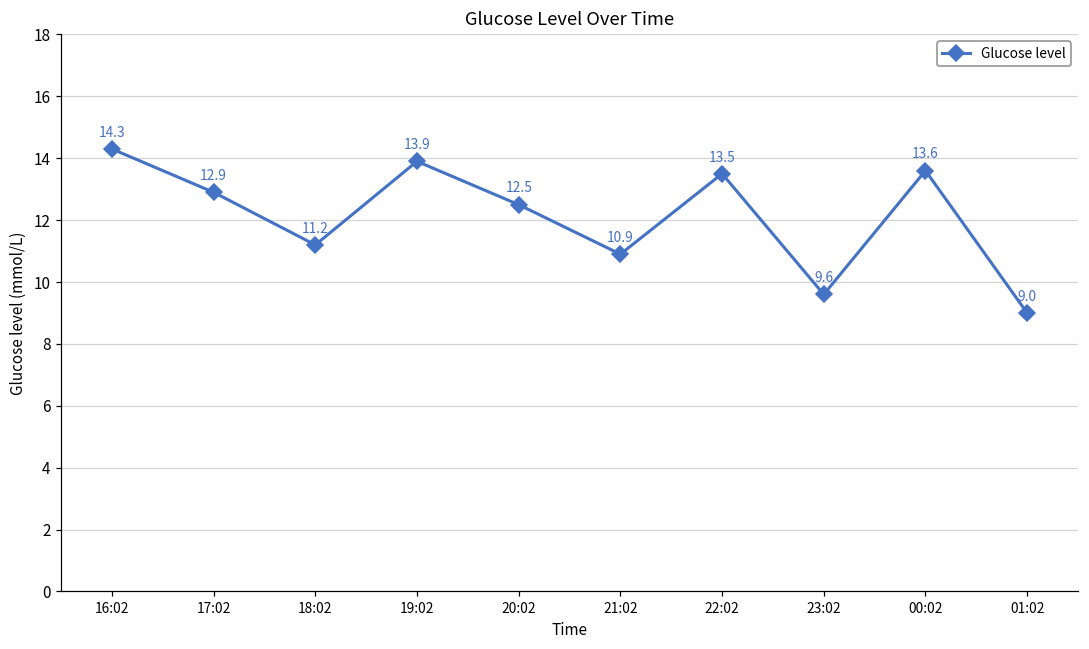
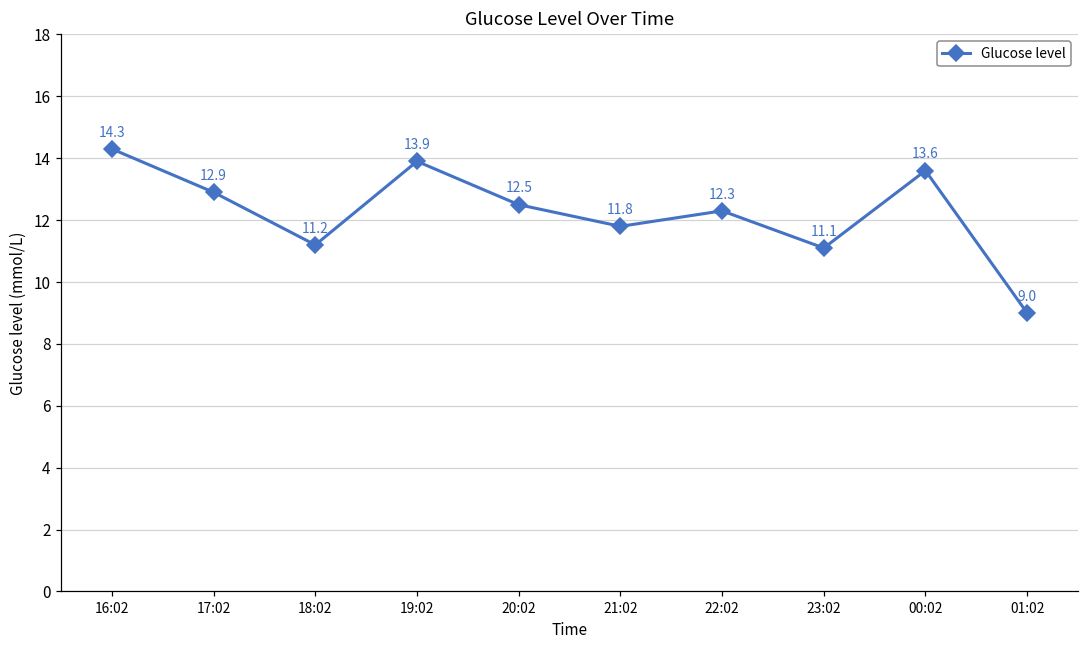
21:02: 10.9 -> 11.8
22:02: 13.5 -> 12.3
23:02: 9.6 -> 11.1
